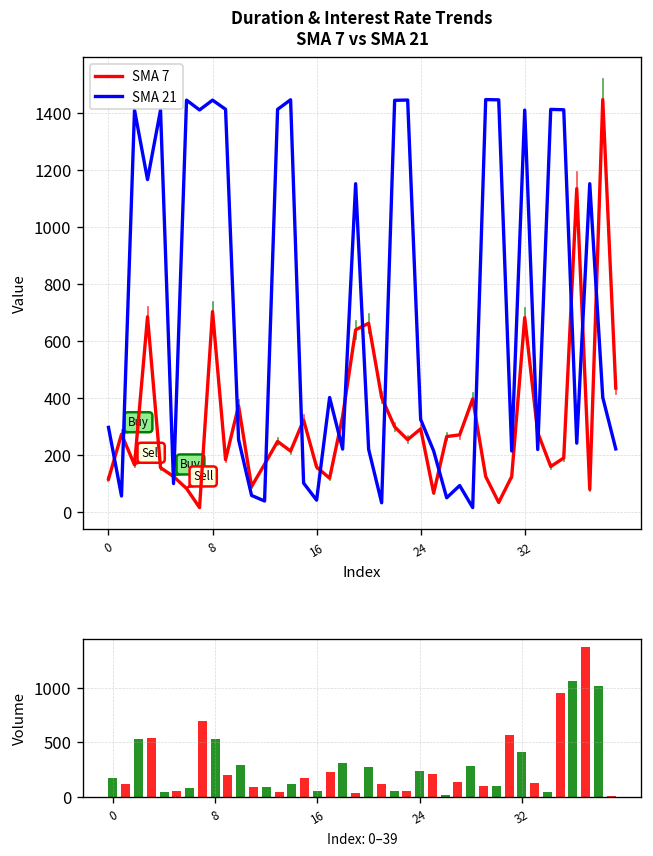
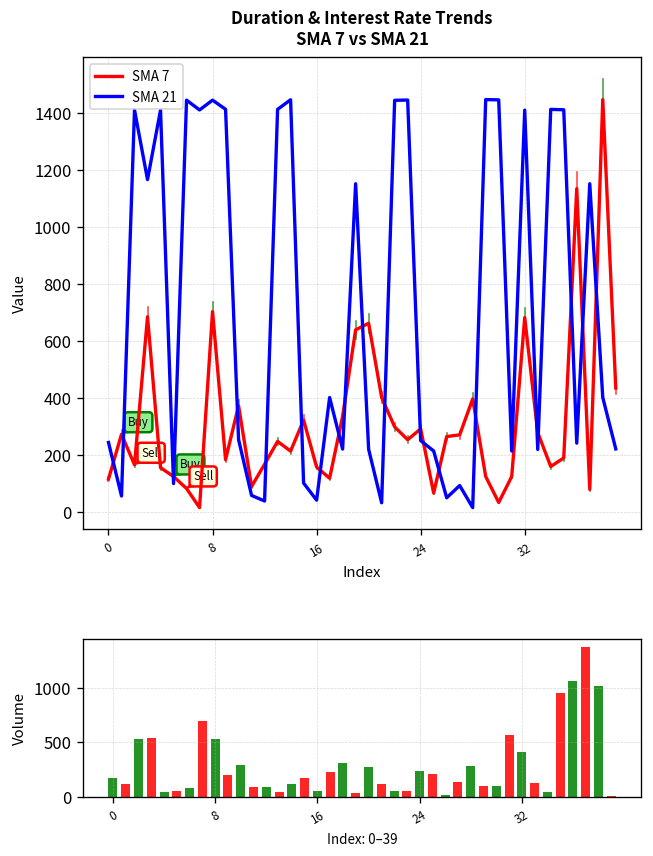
Duration & Interest Rate Trends SMA 7 vs SMA 21, SMA 21, 0: 300 -> 250
Duration & Interest Rate Trends SMA 7 vs SMA 21, SMA 21, 24: 330 -> 250
